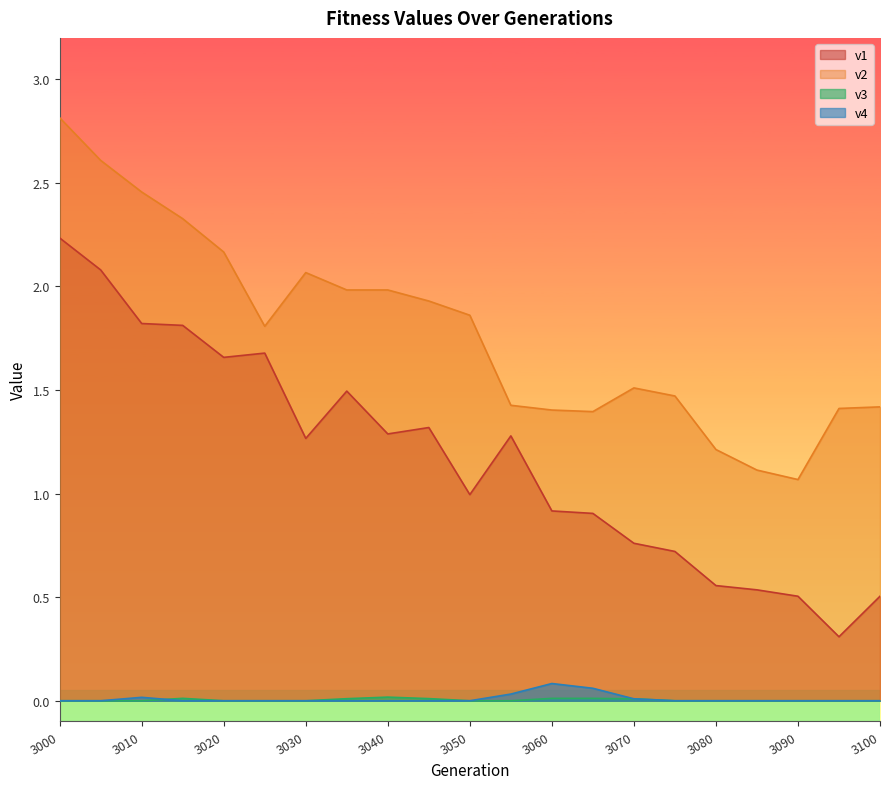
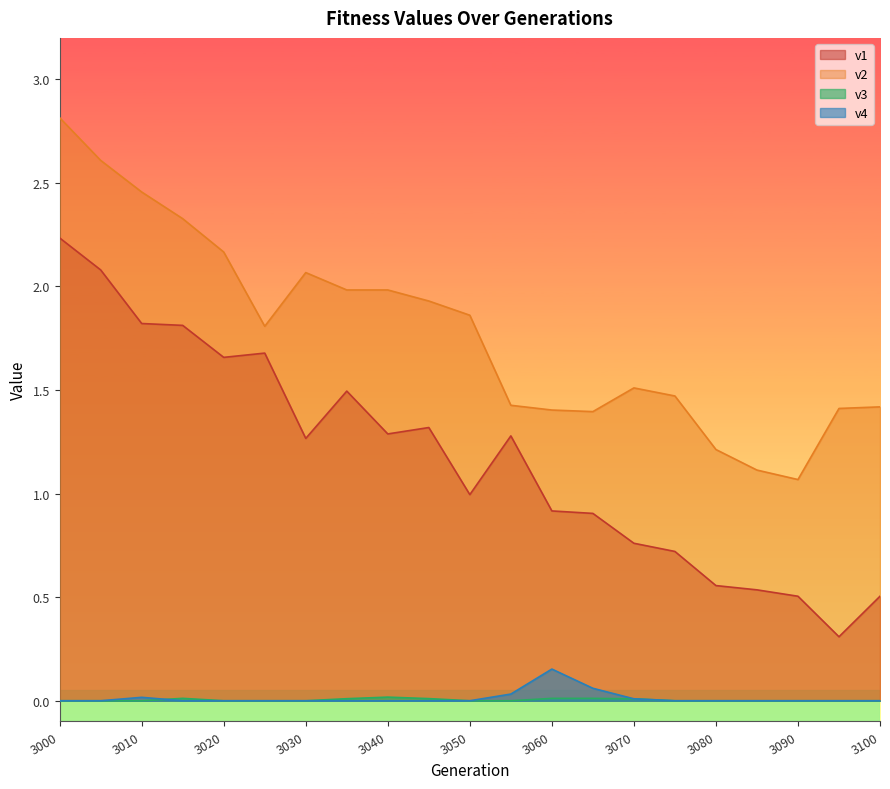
v4, 3060: 0.08 -> 0.15
